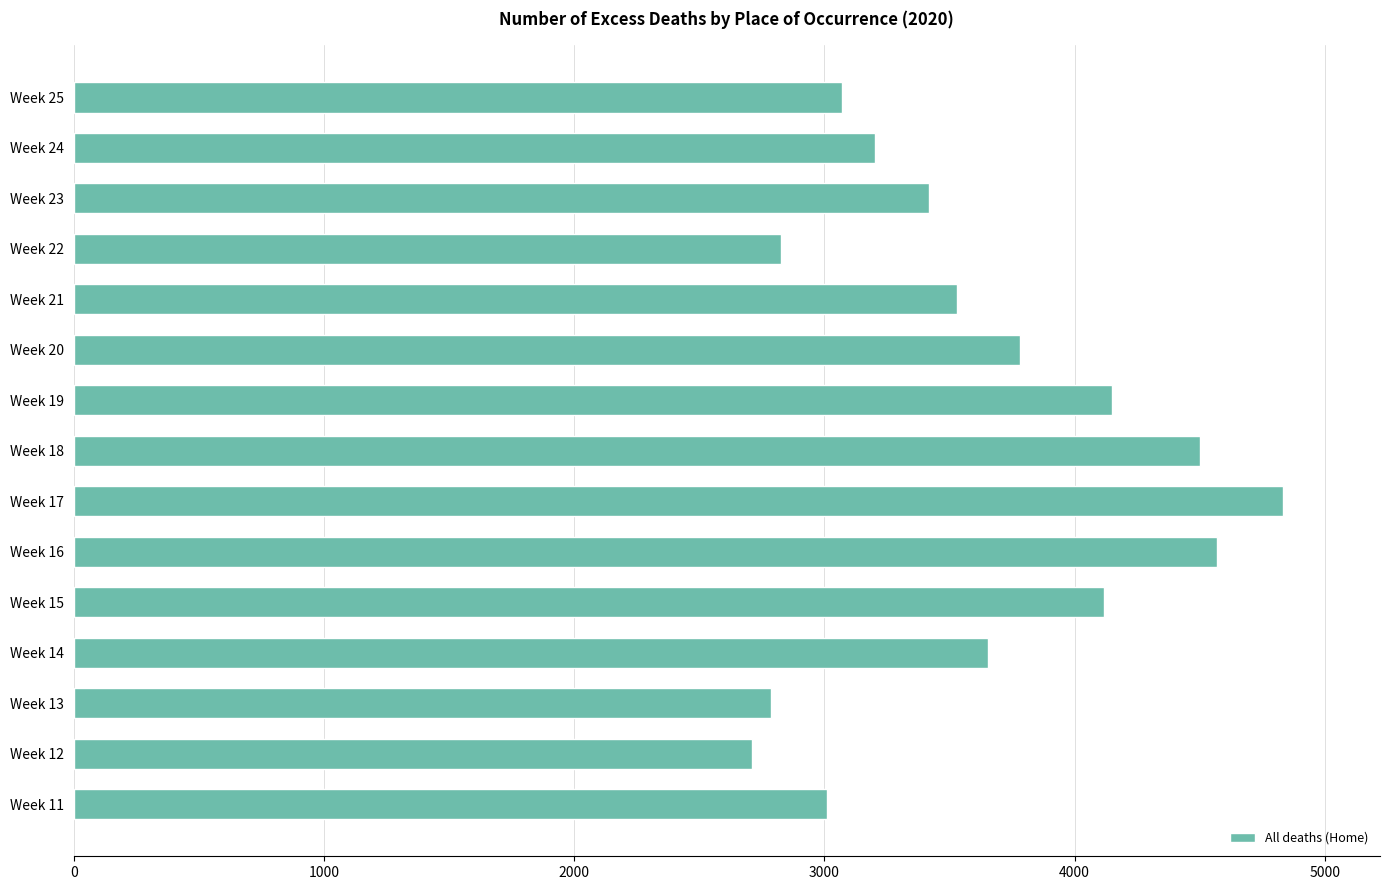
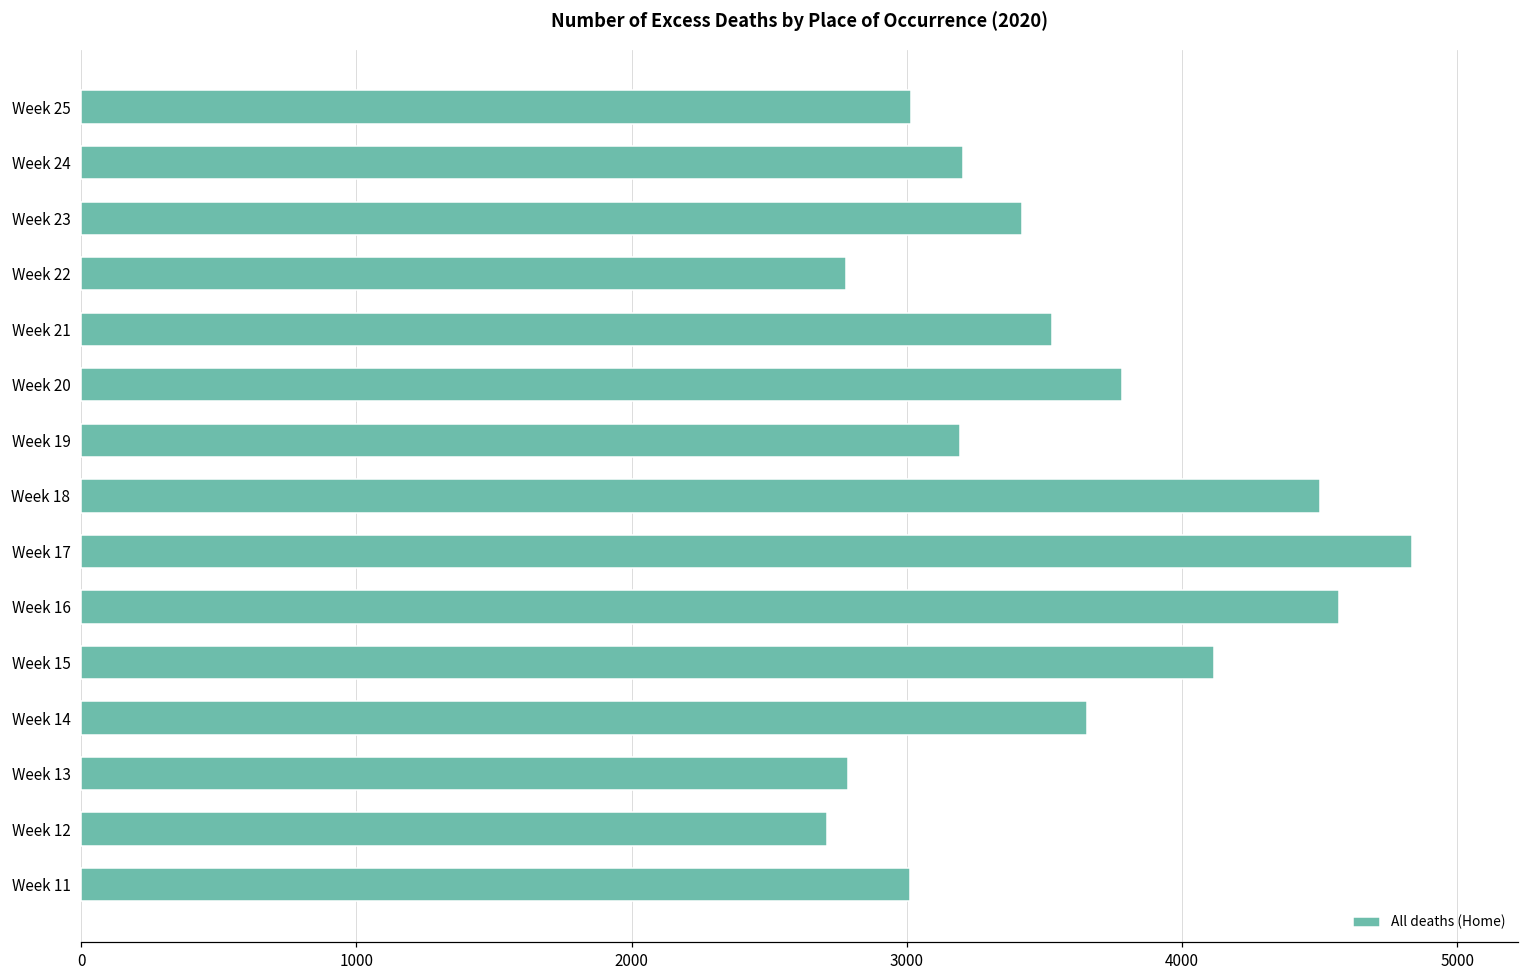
Week 25: 3070 -> 3020
Week 22: 2830 -> 2780
Week 19: 4150 -> 3200
